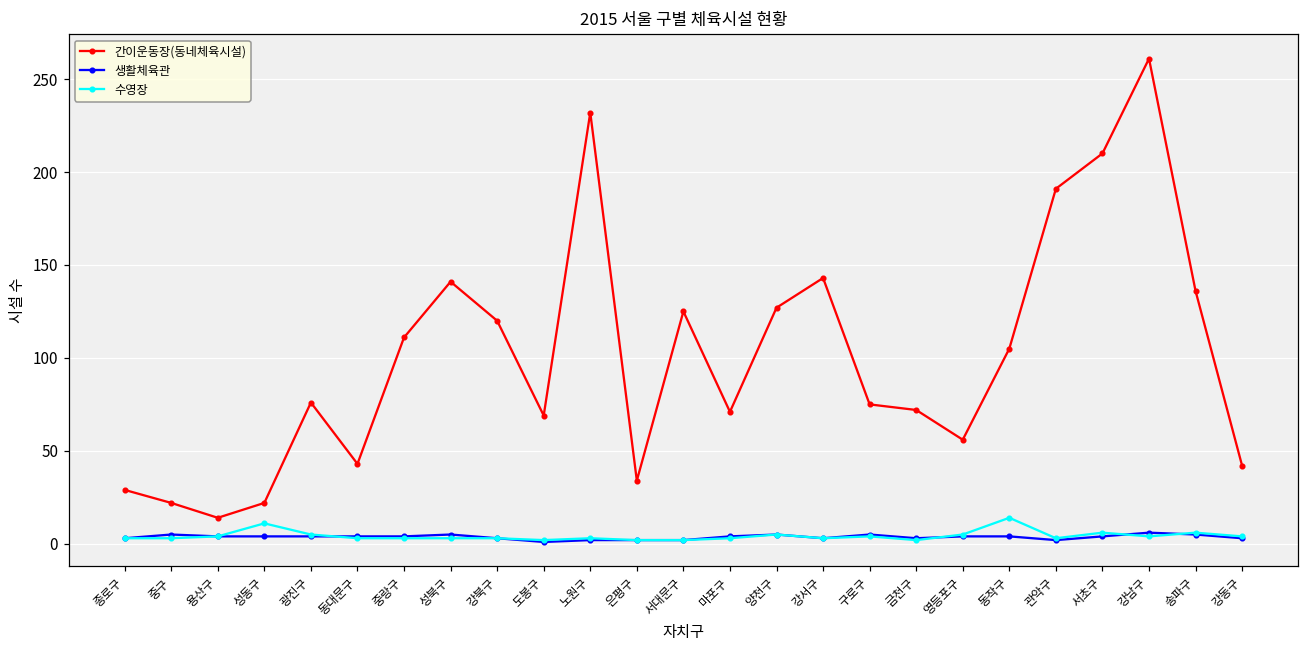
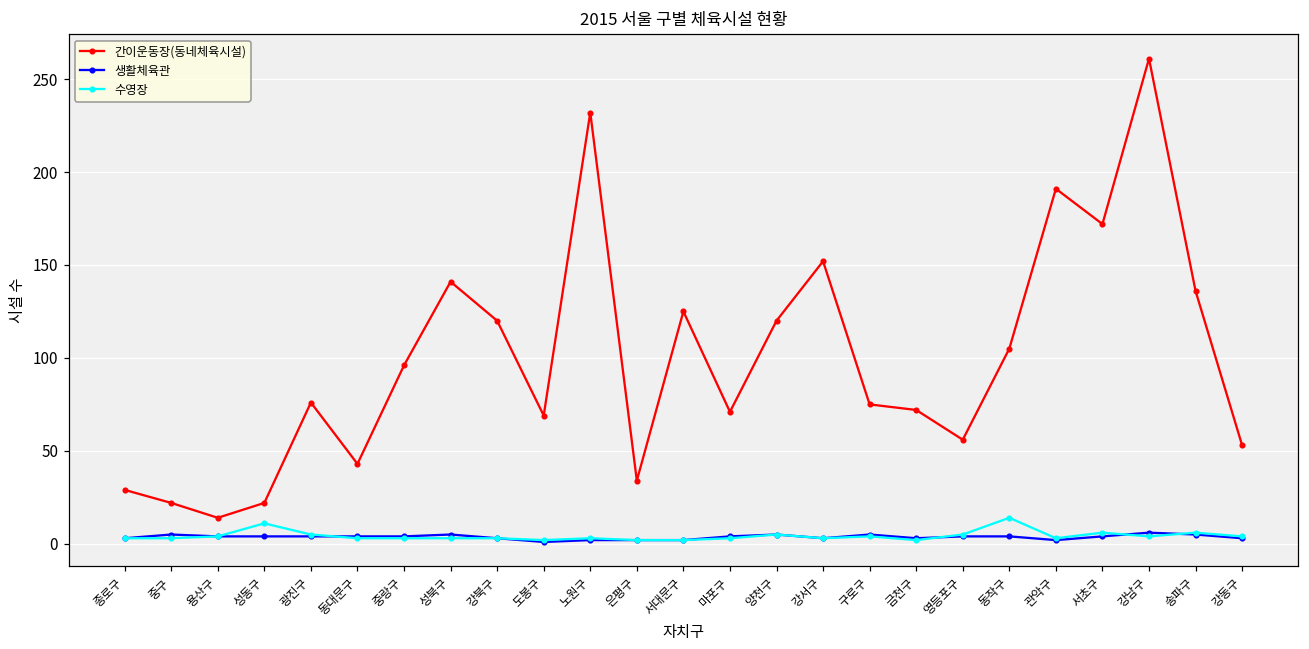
간이운동장(동네체육시설), 중랑구: 111 -> 96
간이운동장(동네체육시설), 양천구: 127 -> 120
간이운동장(동네체육시설), 강서구: 143 -> 152
간이운동장(동네체육시설), 서초구: 210 -> 172
간이운동장(동네체육시설), 강동구: 42 -> 53
